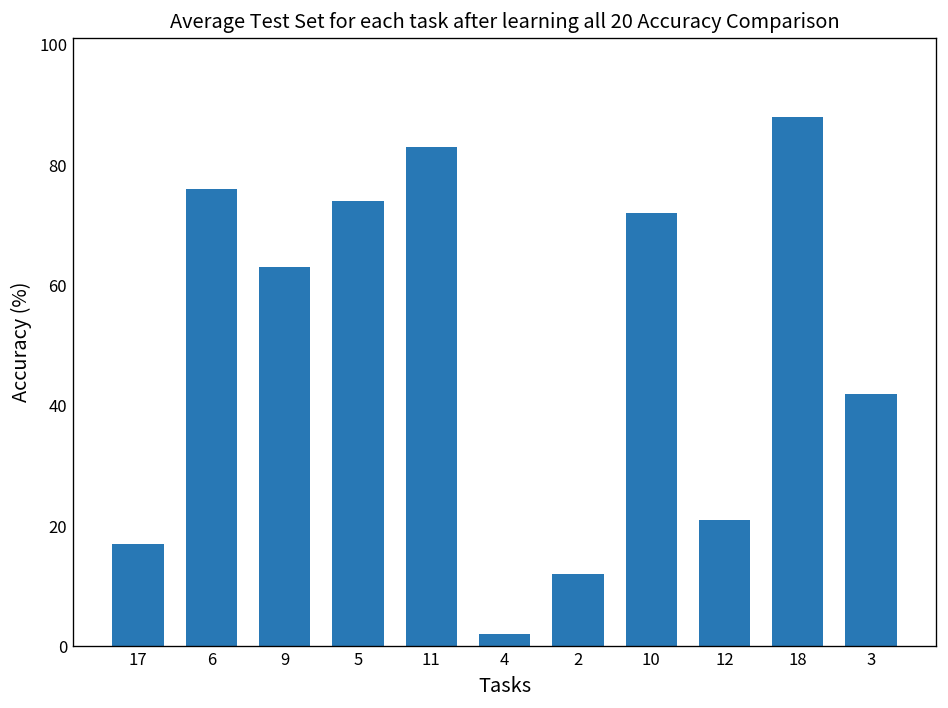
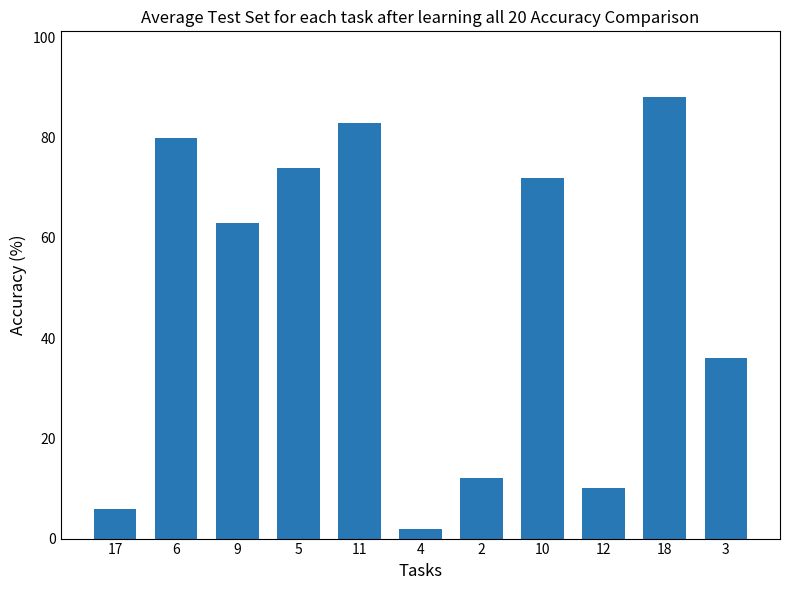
17: 17 -> 6
6: 76 -> 80
12: 21 -> 10
3: 42 -> 36
